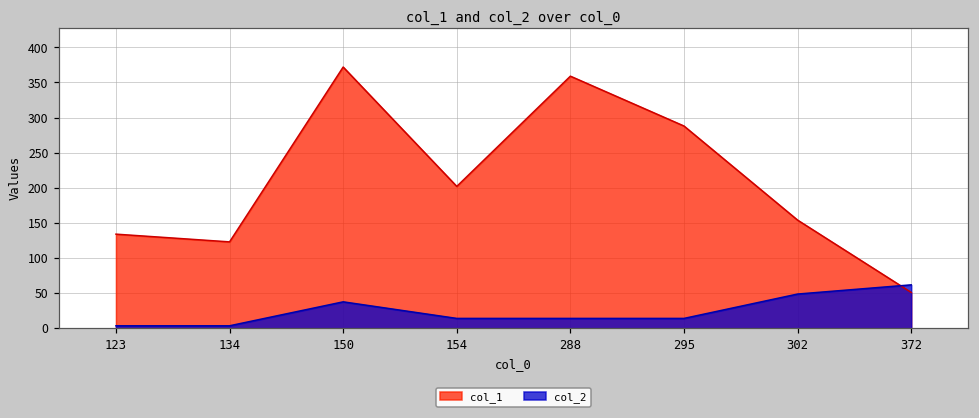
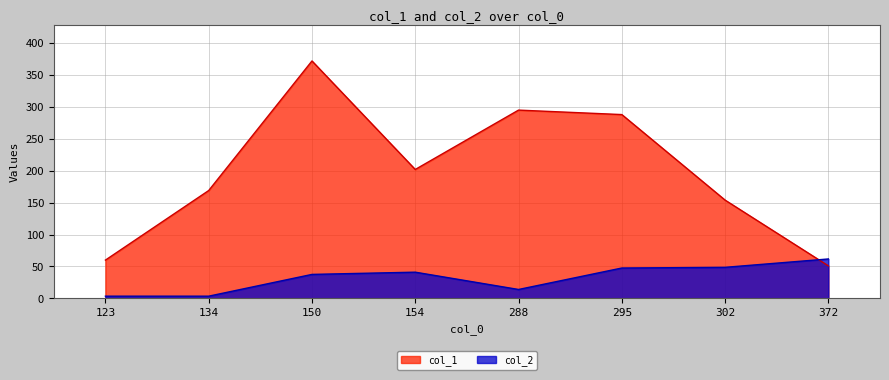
col_1, 123: 130 -> 60
col_1, 134: 120 -> 170
col_2, 154: 10 -> 40
col_1, 288: 360 -> 300
col_2, 295: 10 -> 50
